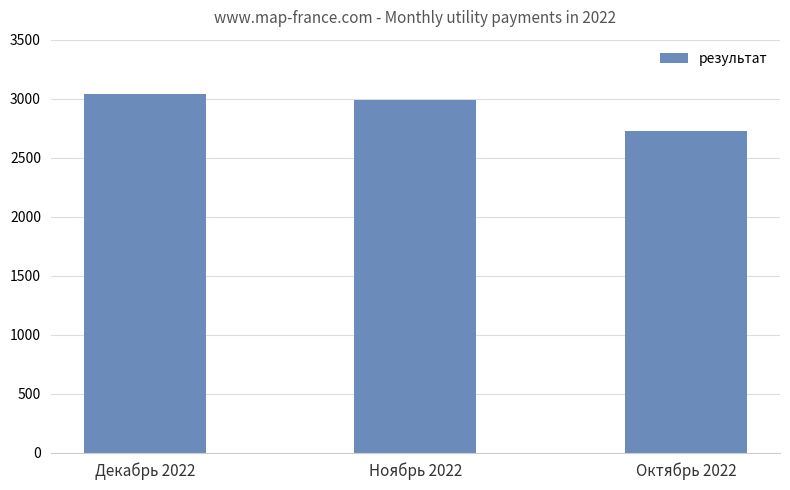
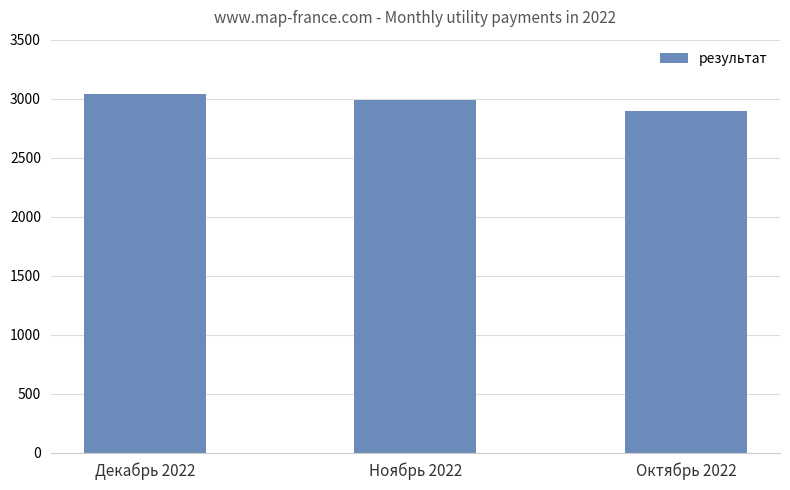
Октябрь 2022: 2730 -> 2890
